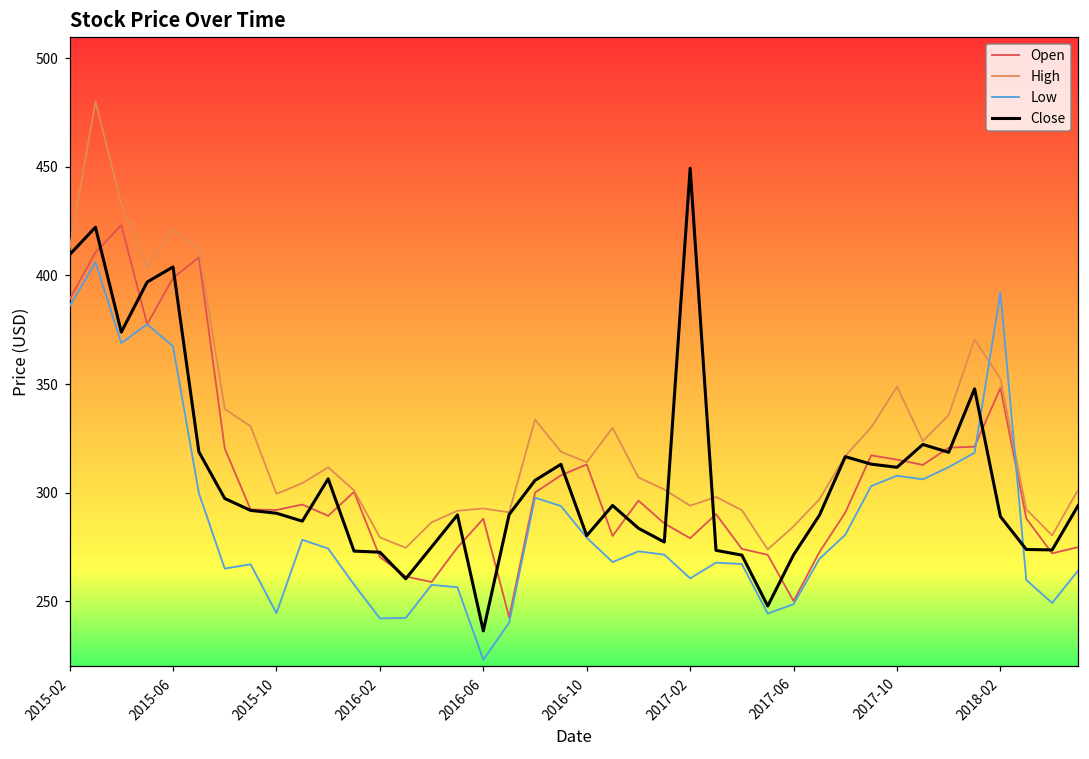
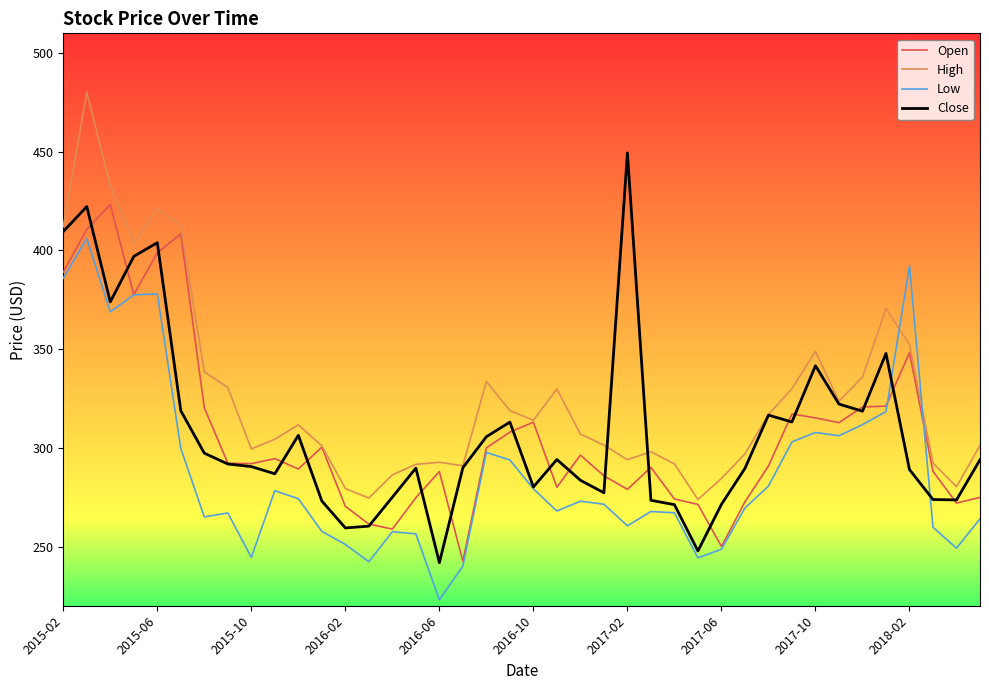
Low, 2015-06: 367 -> 378
Low, 2016-02: 242 -> 251
Close, 2016-02: 273 -> 259
Close, 2016-06: 236 -> 242
Close, 2017-10: 312 -> 342
